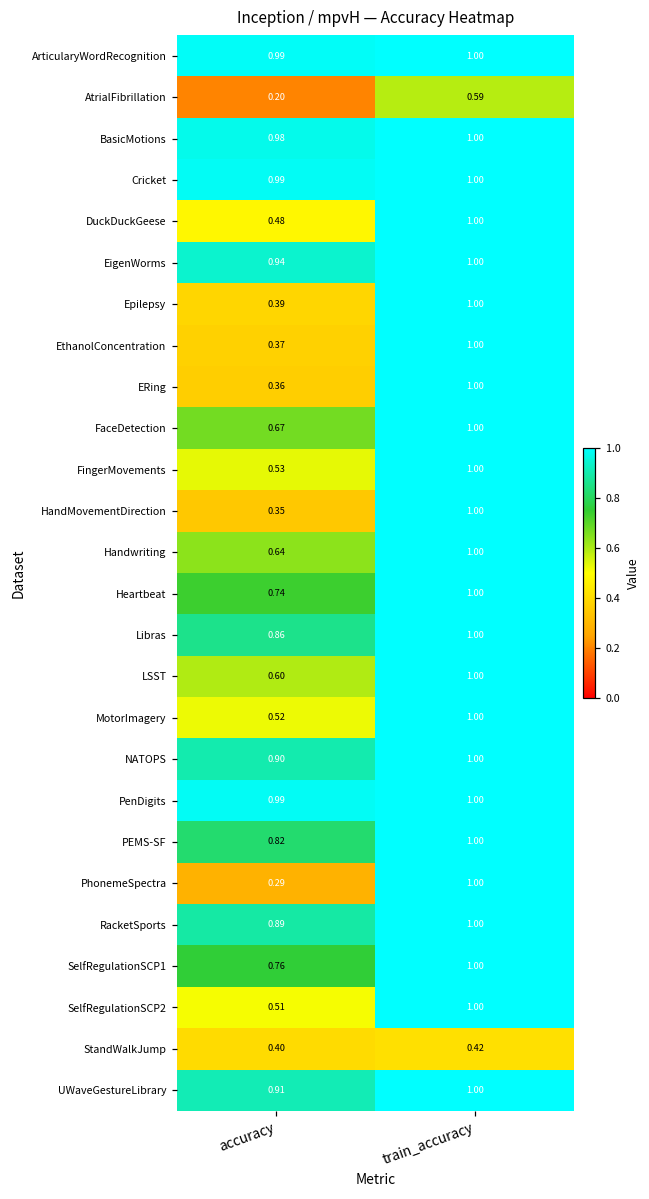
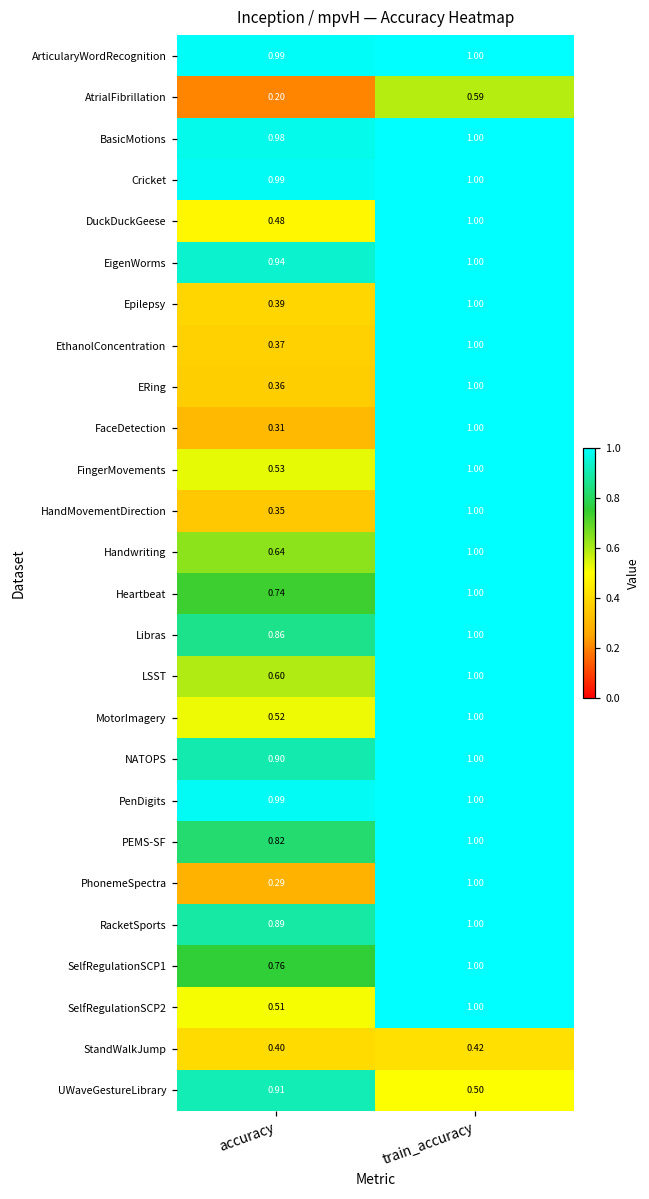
FaceDetection, accuracy: 0.67 -> 0.31
UWaveGestureLibrary, train_accuracy: 1.00 -> 0.50
